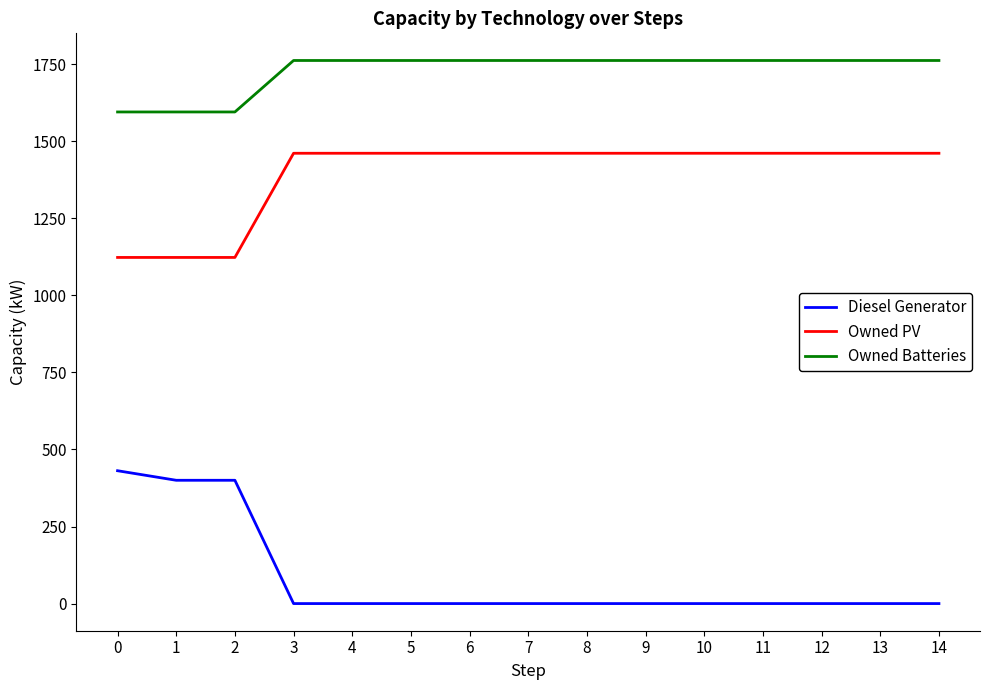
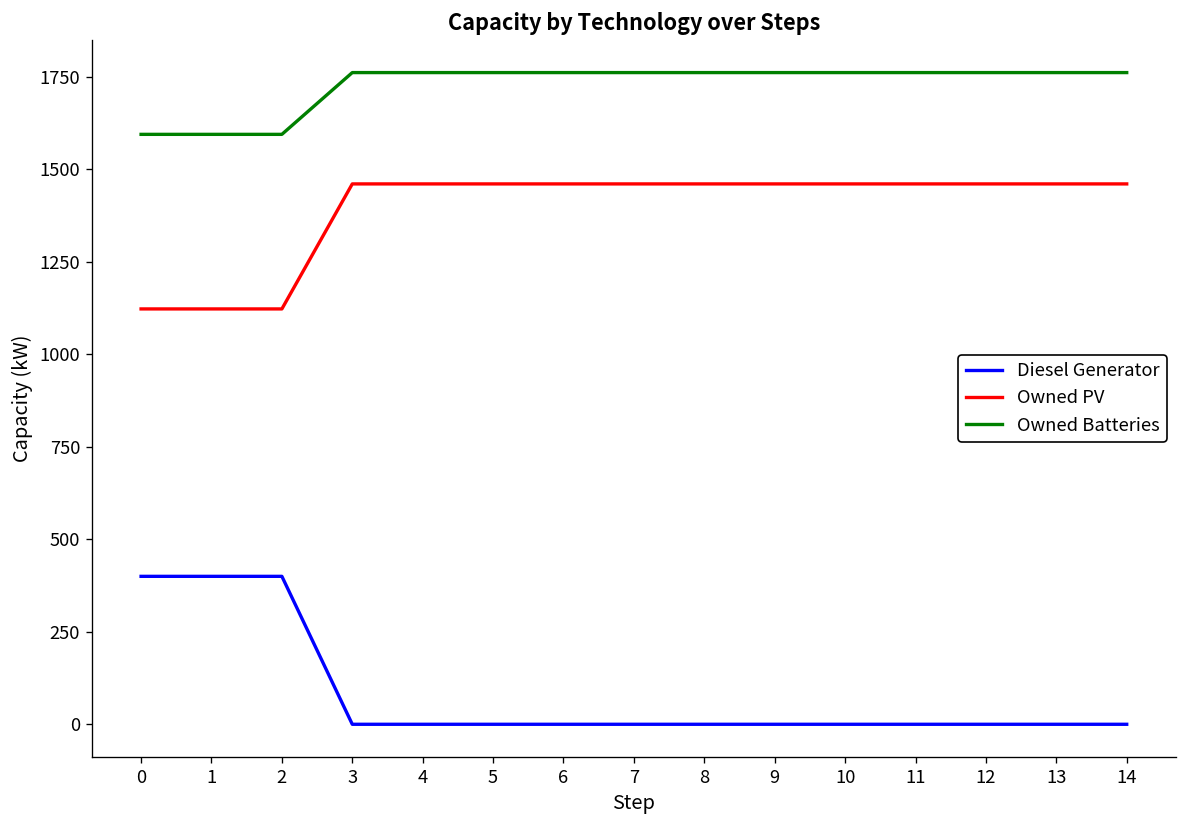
Diesel Generator, 0: 430 -> 400
